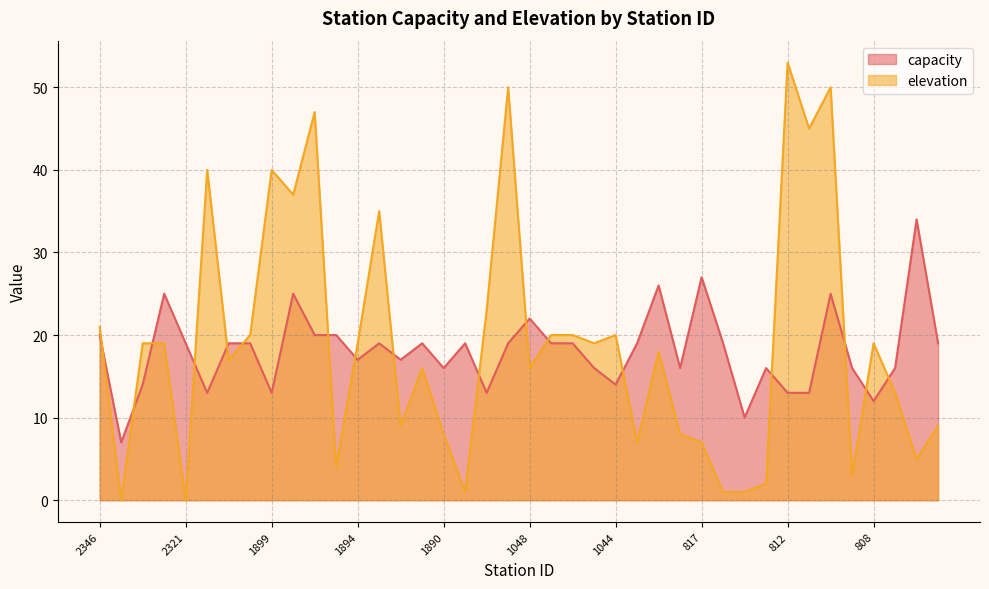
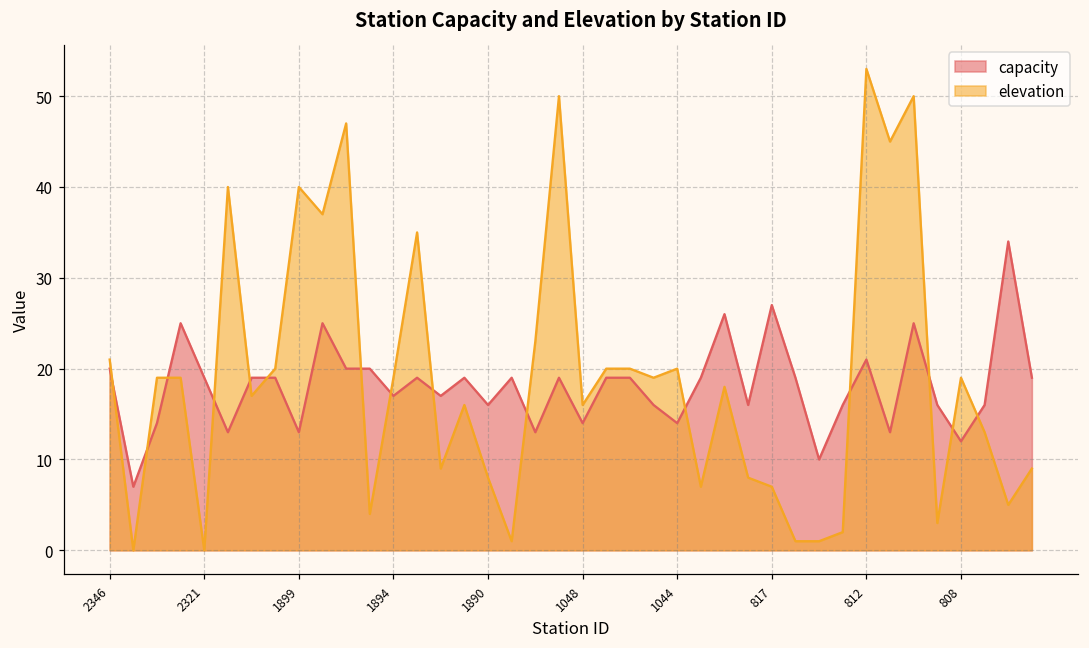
capacity, 1048: 22 -> 14
capacity, 812: 13 -> 21
